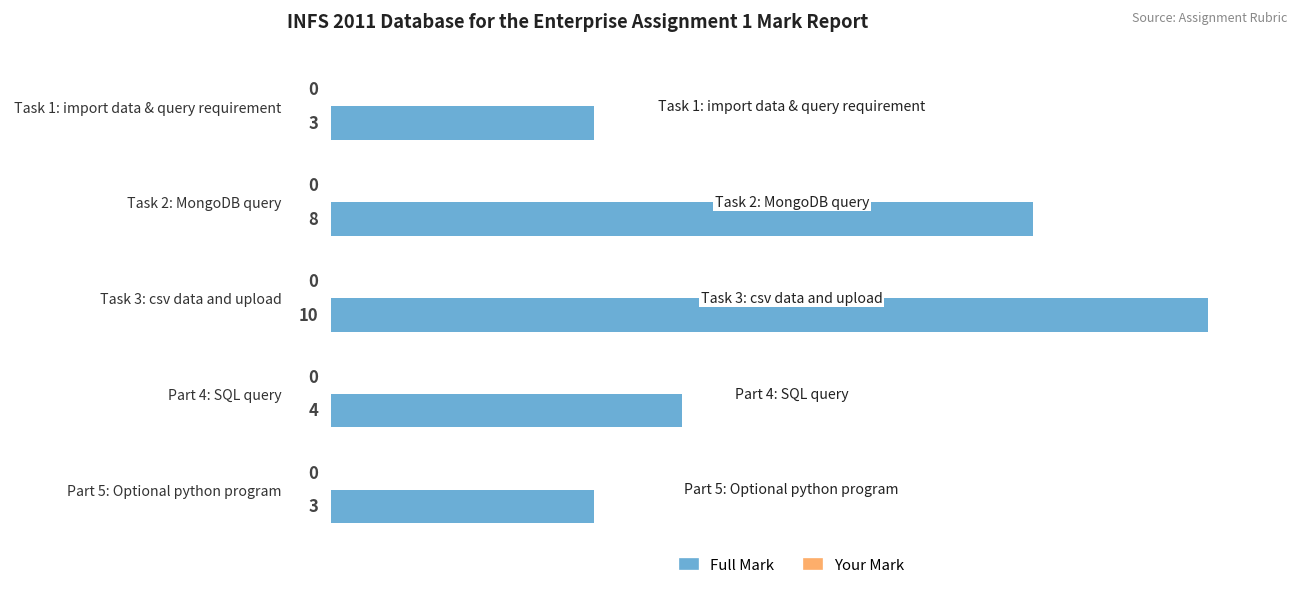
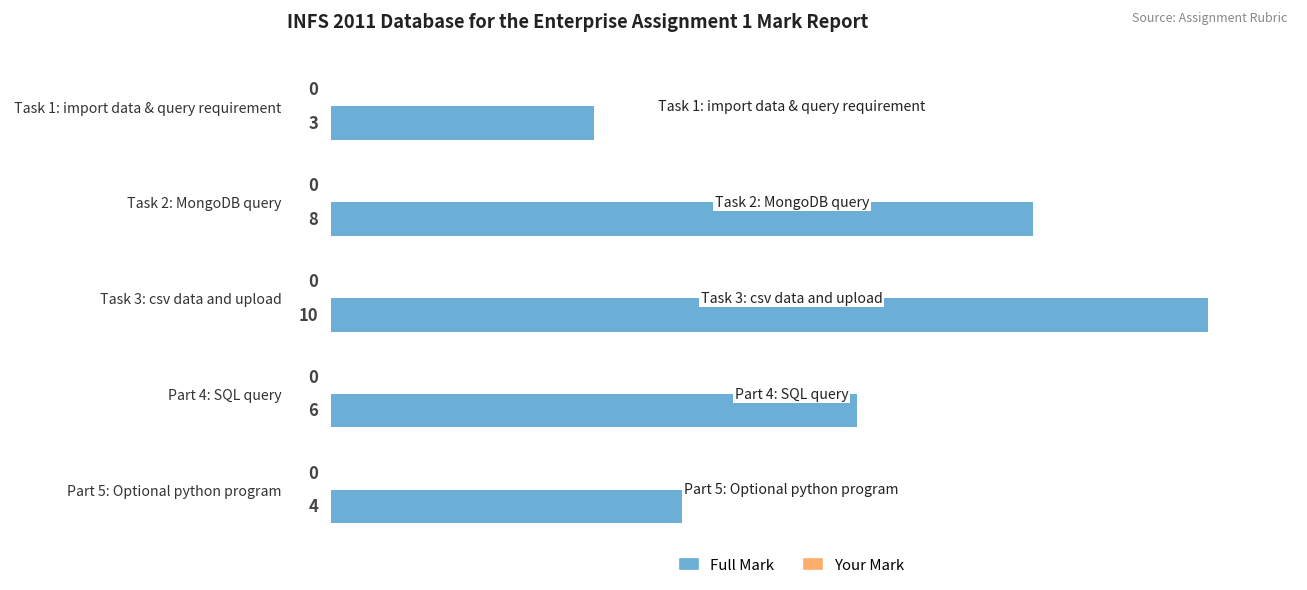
Full Mark, Part 4: SQL query: 4 -> 6
Full Mark, Part 5: Optional python program: 3 -> 4
